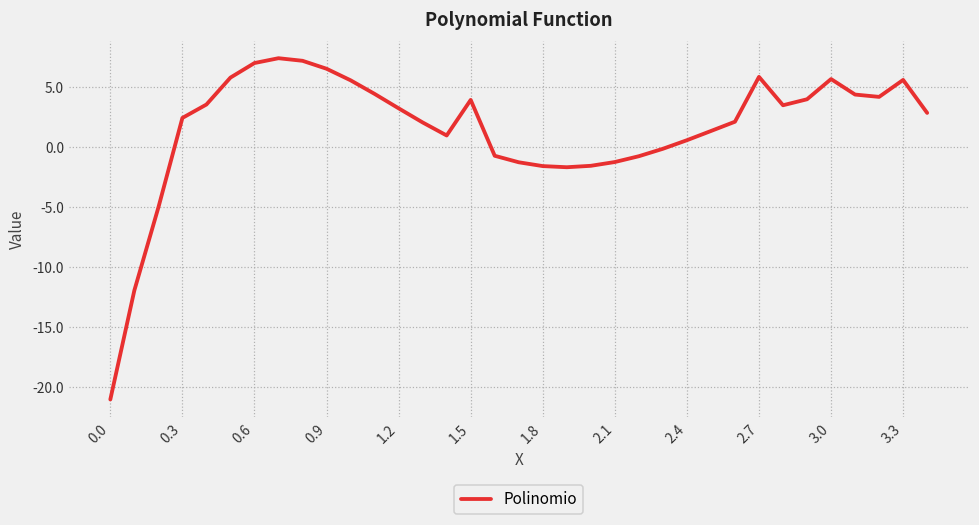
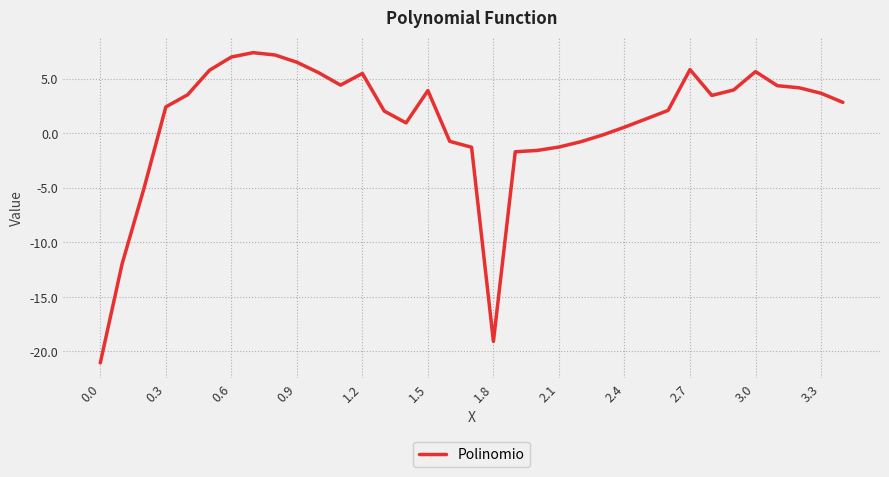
1.2: 3.2 -> 5.5
1.8: -1.6 -> -19.1
3.3: 5.6 -> 3.7
